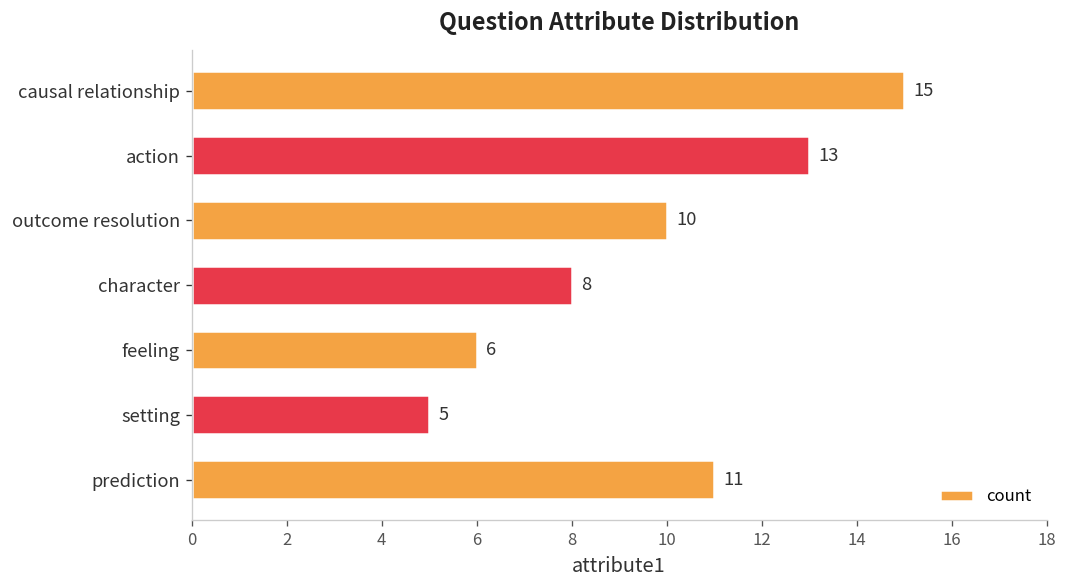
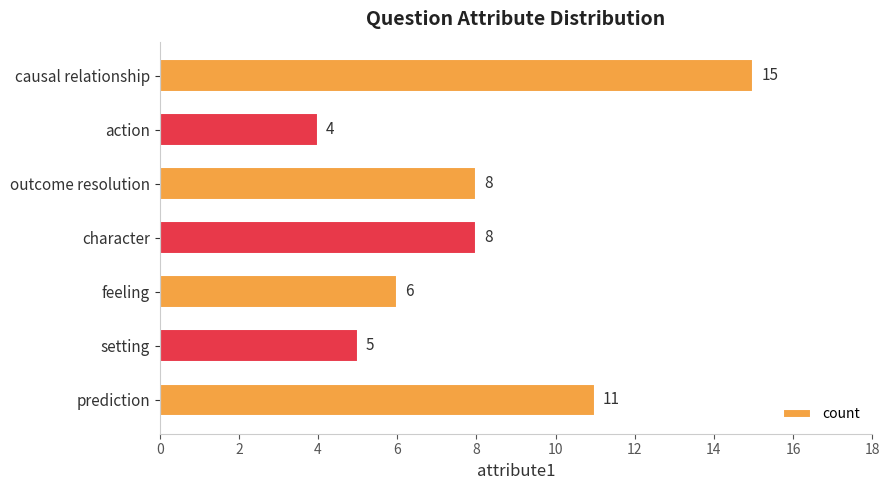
action: 13 -> 4
outcome resolution: 10 -> 8
